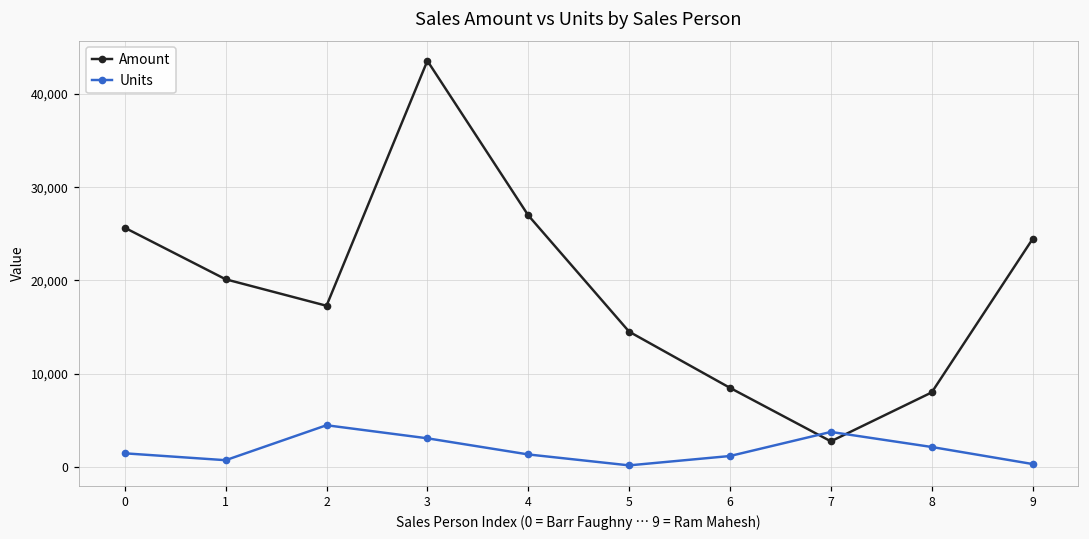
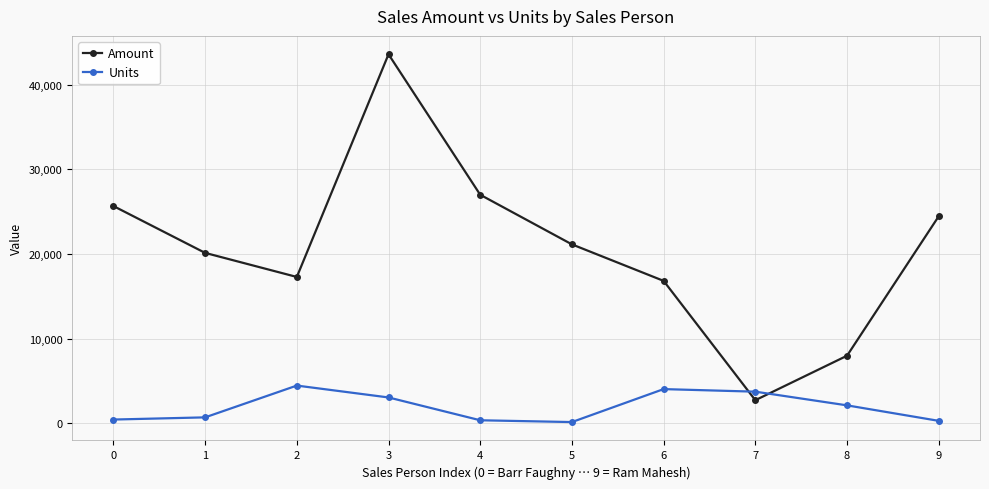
Units, 0: 1,000 -> 0
Units, 4: 1,000 -> 0
Amount, 5: 15,000 -> 21,000
Amount, 6: 8,000 -> 17,000
Units, 6: 1,000 -> 4,000
